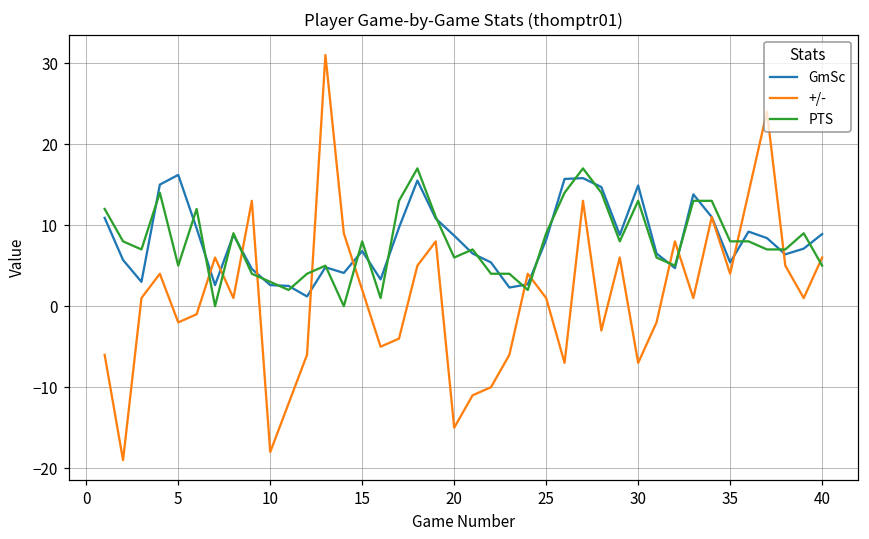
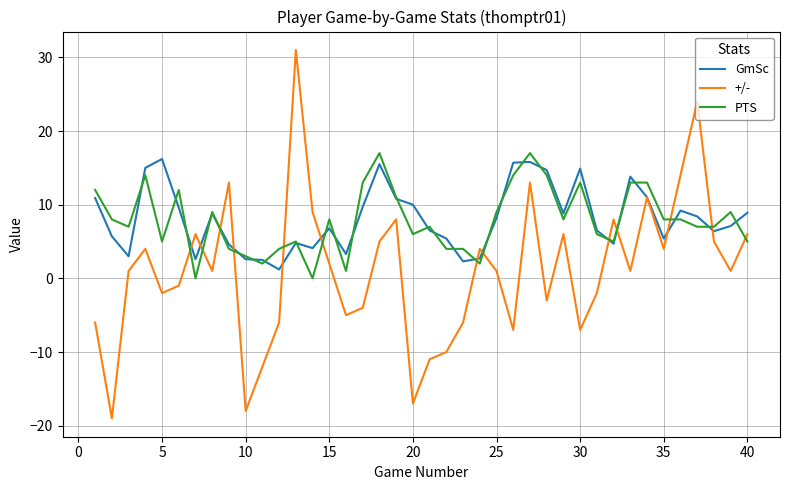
GmSc, 20: 9 -> 10
+/-, 20: -15 -> -17
